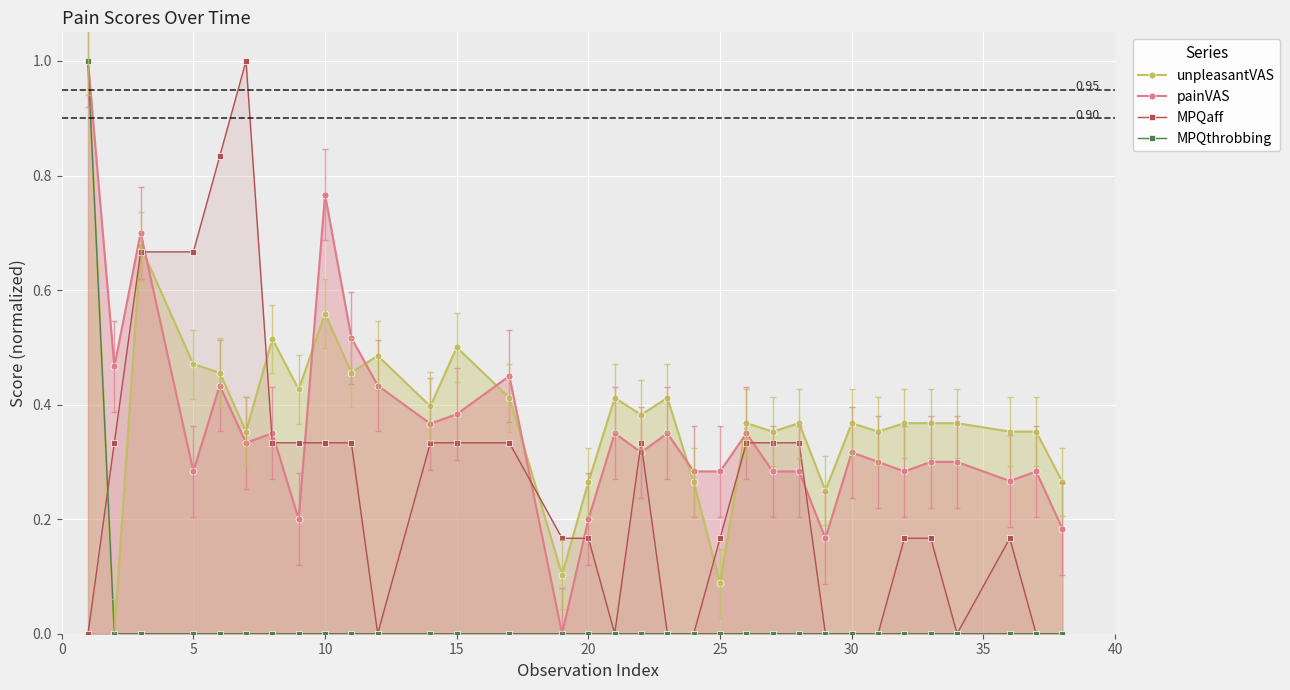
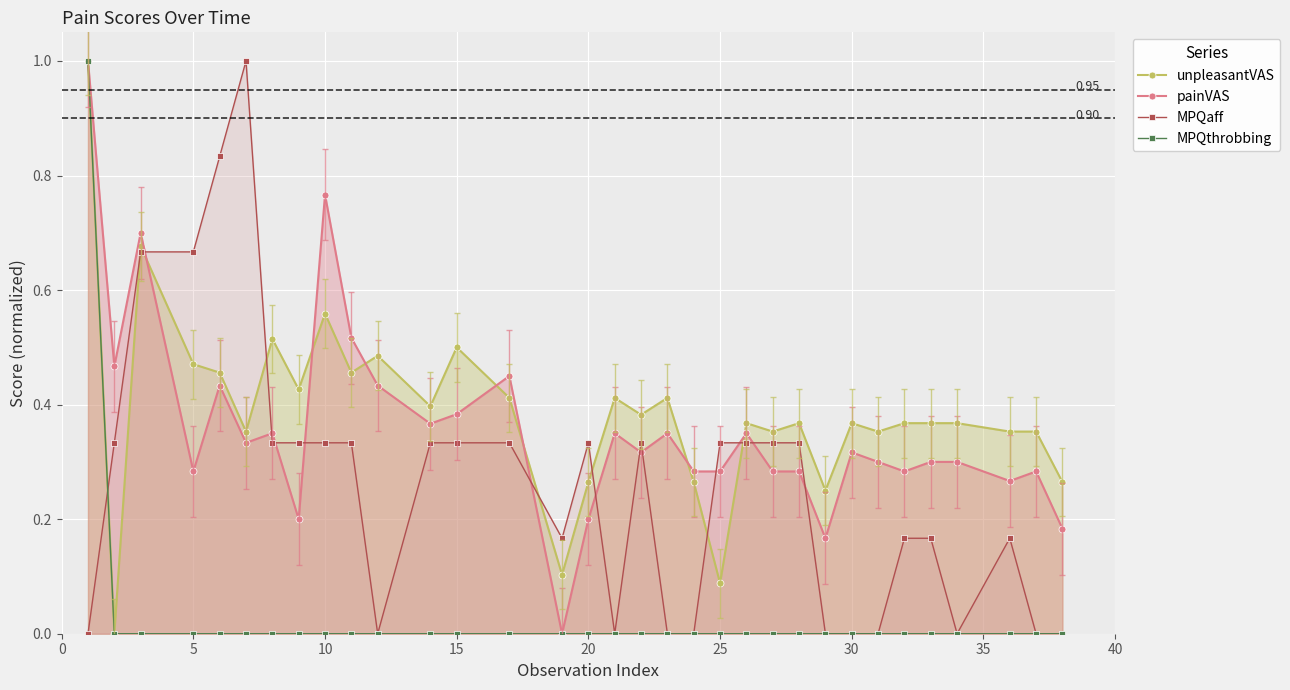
MPQaff, 20: 0.17 -> 0.33
MPQaff, 25: 0.17 -> 0.33
